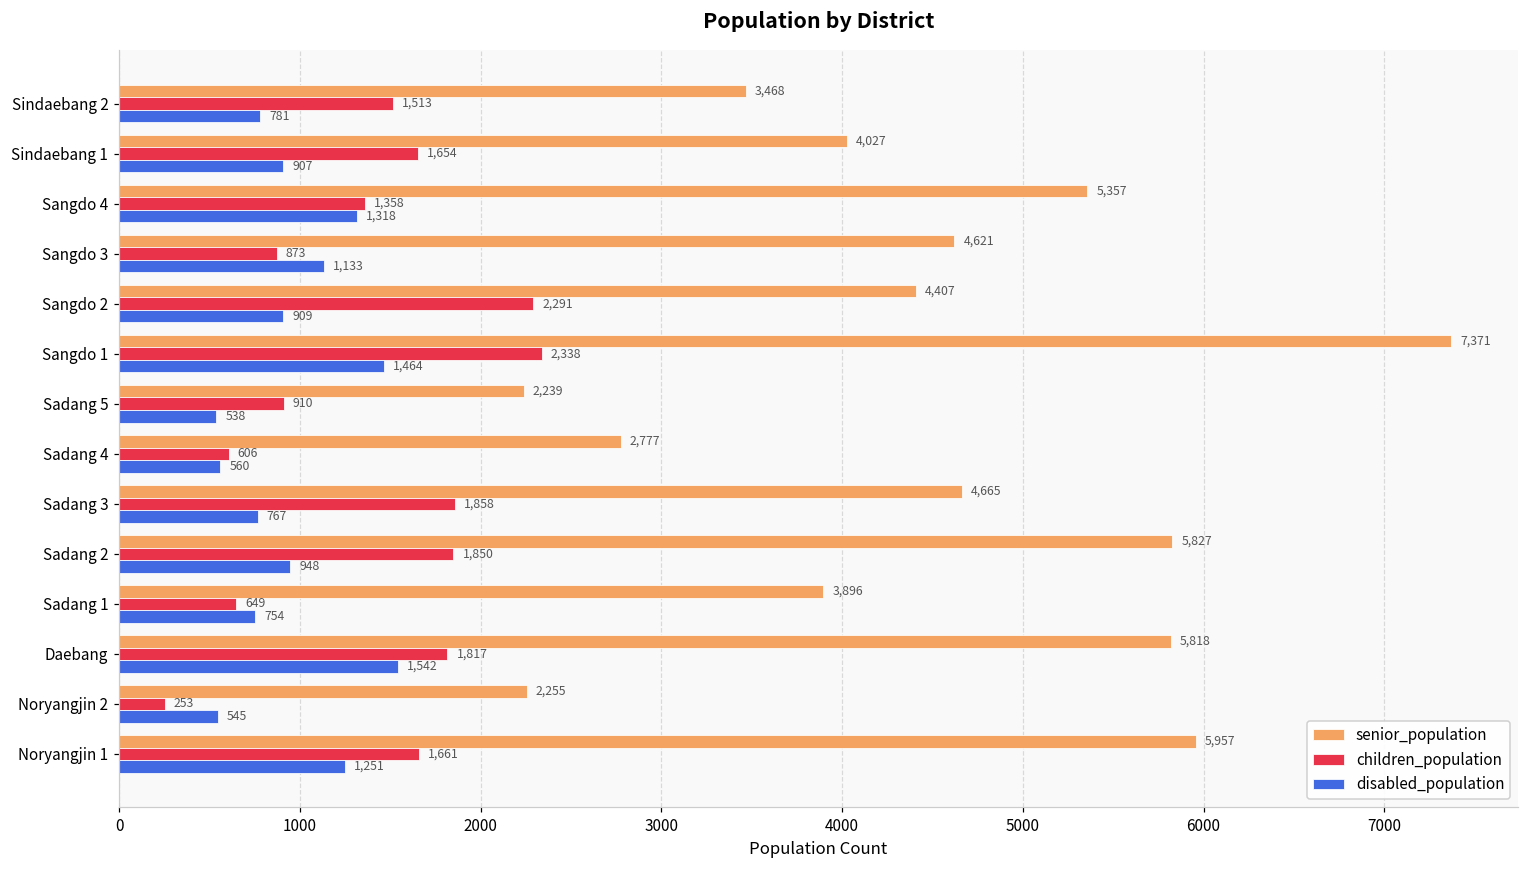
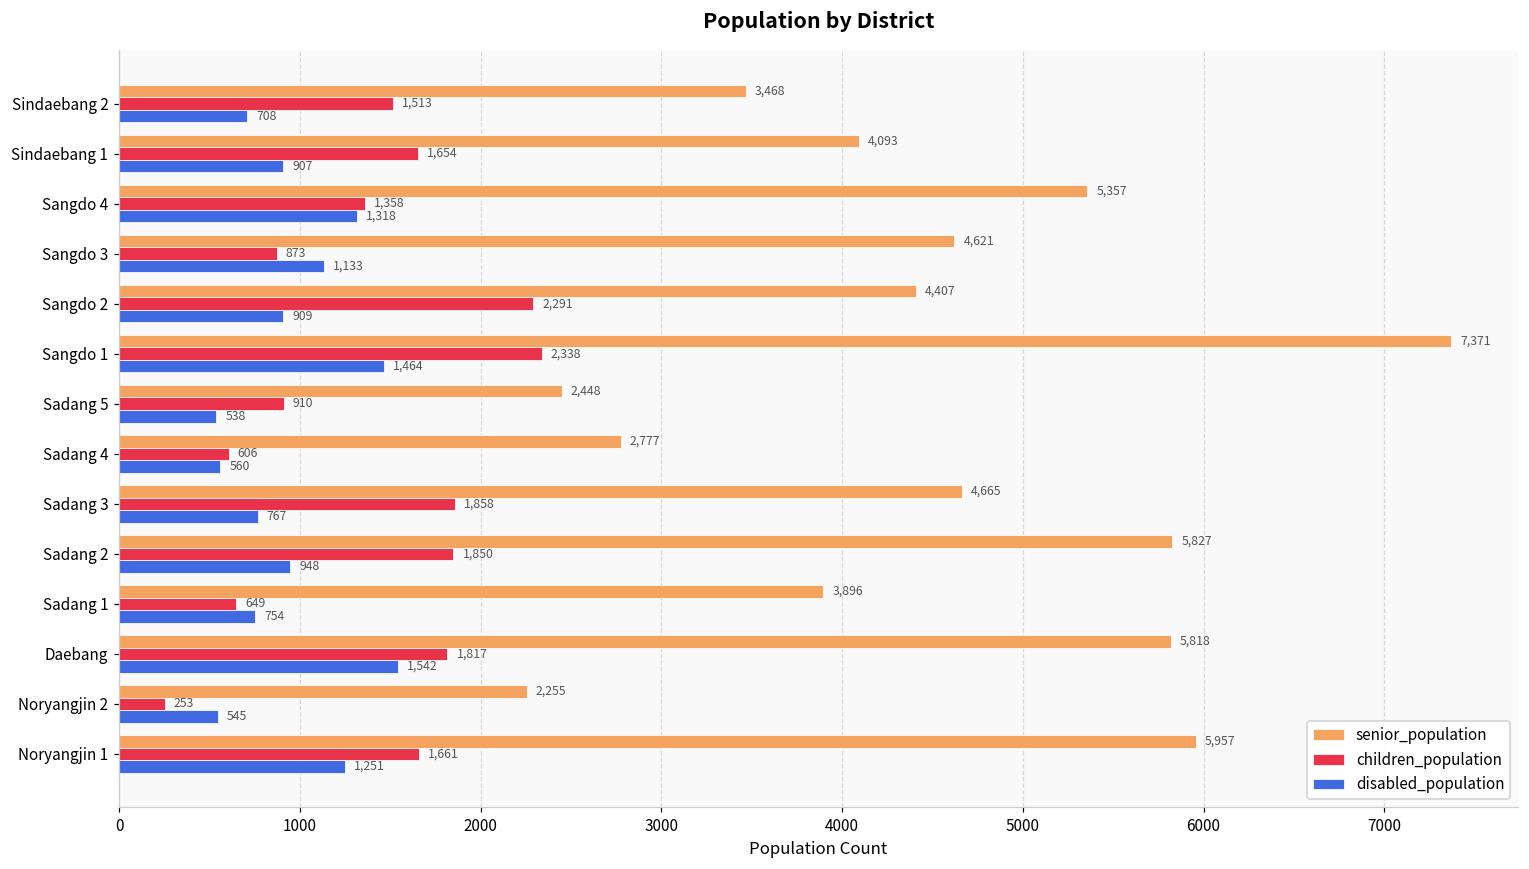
disabled_population, Sindaebang 2: 781 -> 708
senior_population, Sindaebang 1: 4,027 -> 4,093
senior_population, Sadang 5: 2,239 -> 2,448
